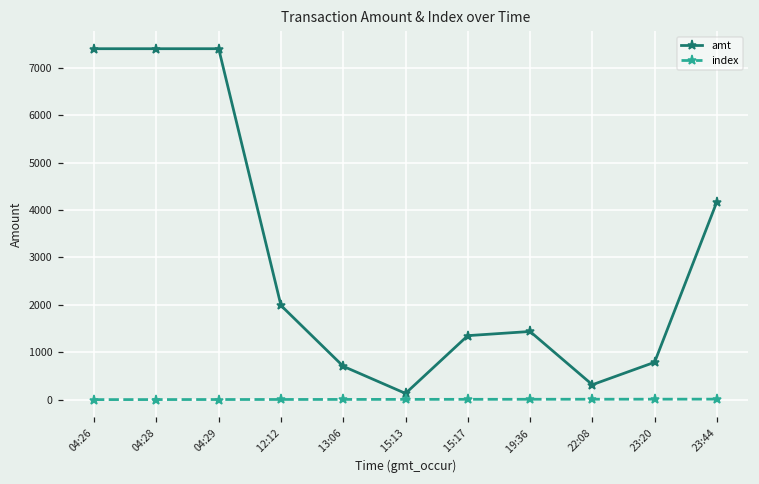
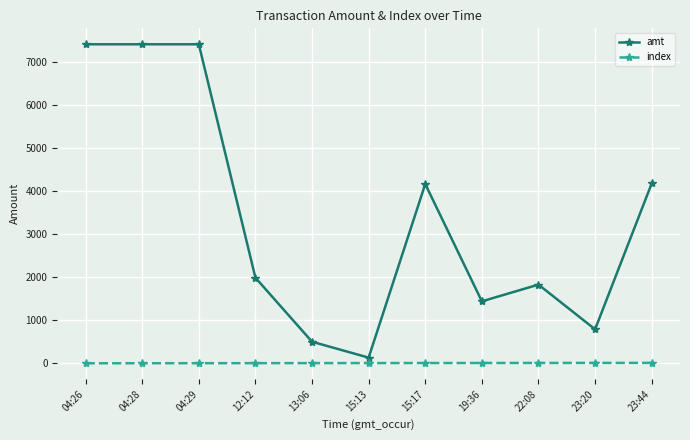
amt, 13:06: 700 -> 500
amt, 15:17: 1300 -> 4200
amt, 22:08: 300 -> 1800
